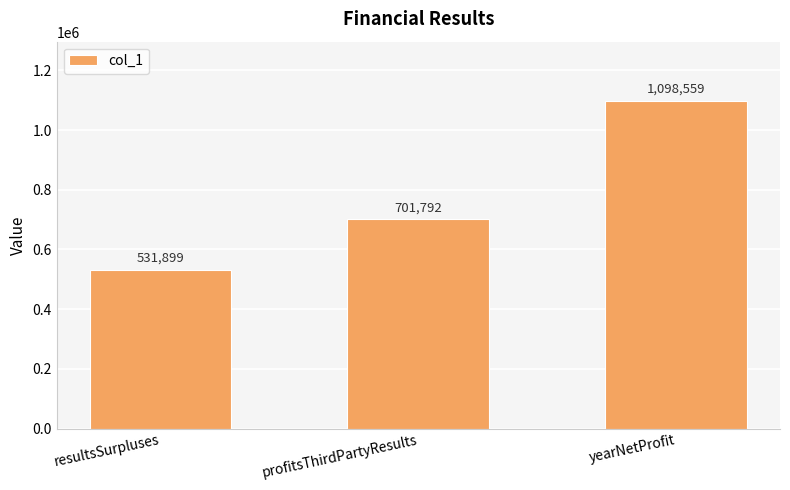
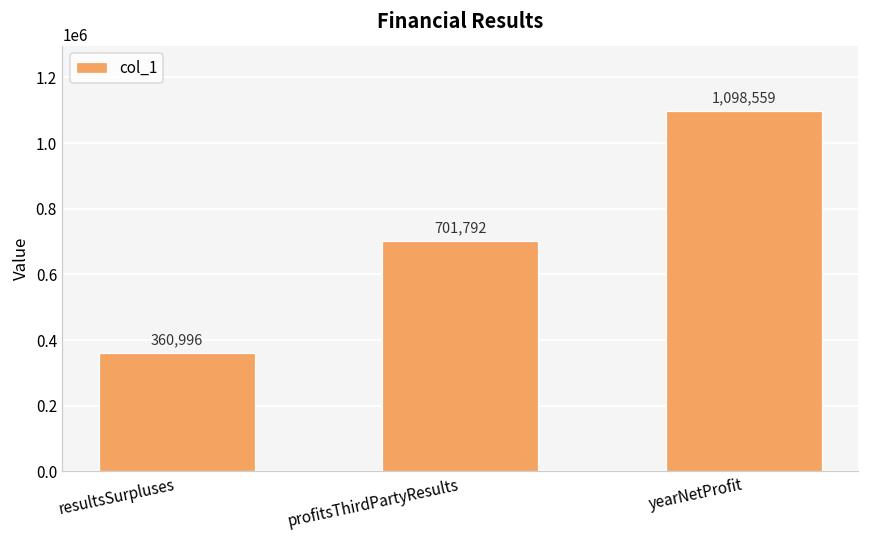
resultsSurpluses: 531,899 -> 360,996
